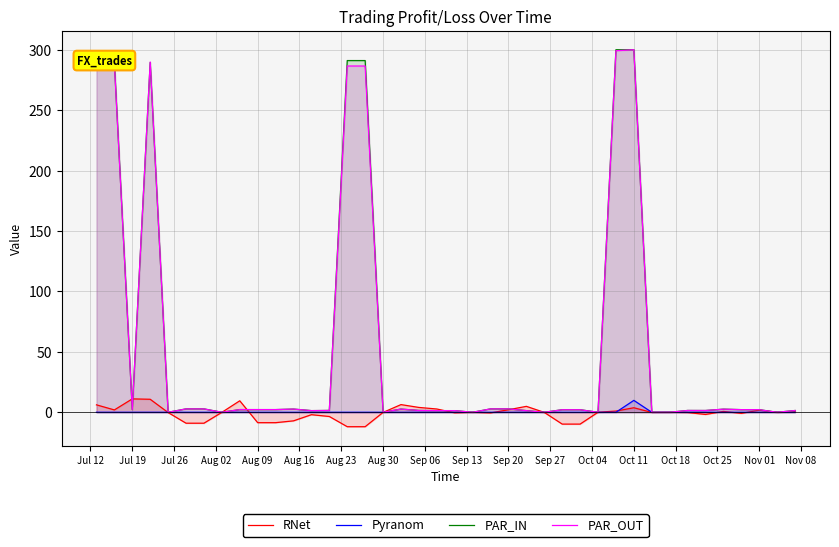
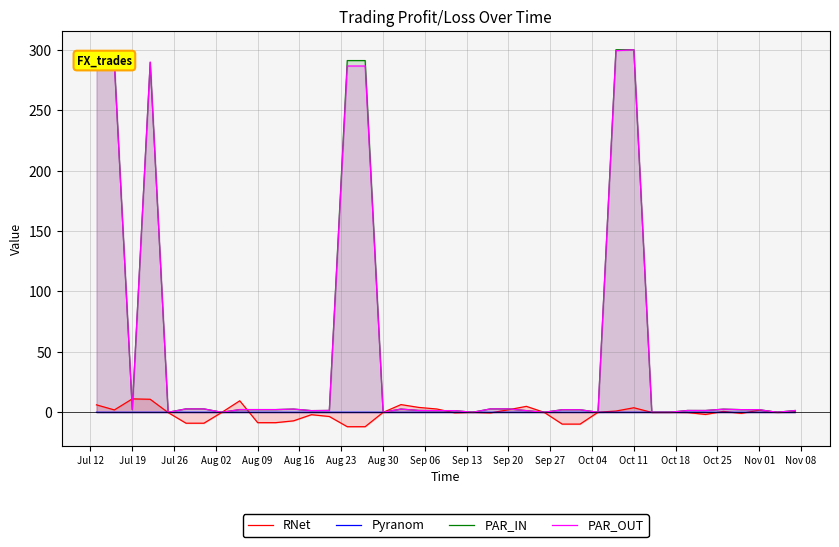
Pyranom, Oct 11: 10 -> 0
